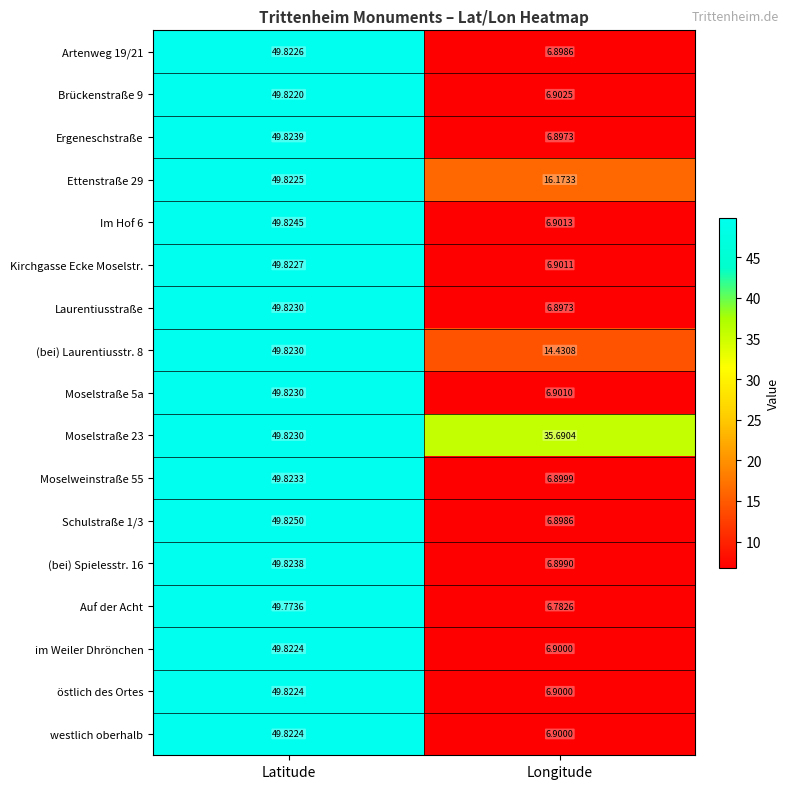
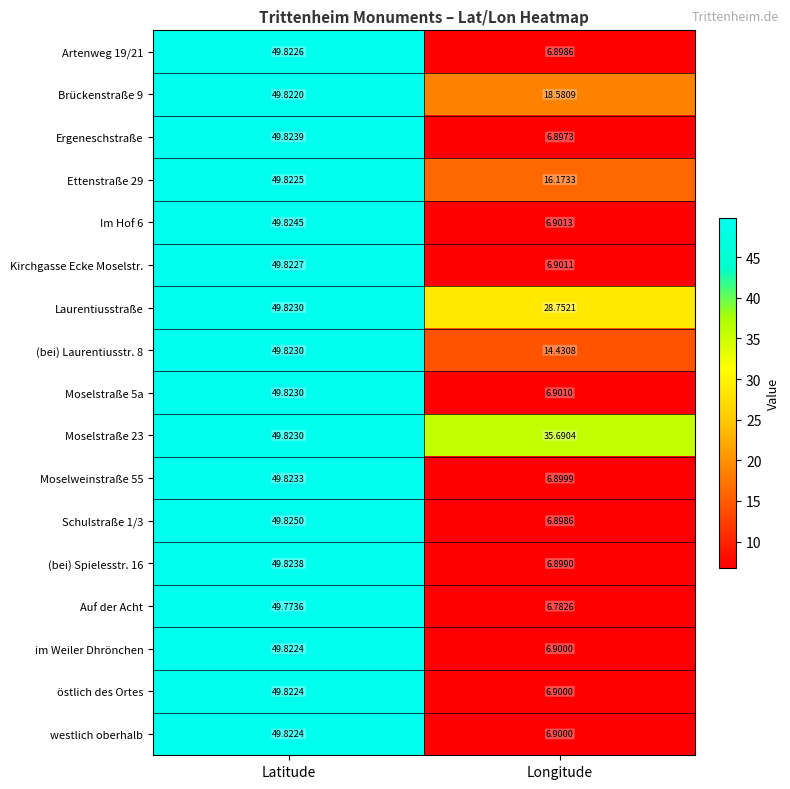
Brückenstraße 9, Longitude: 6.9025 -> 18.5809
Laurentiusstraße, Longitude: 6.8973 -> 28.7521
